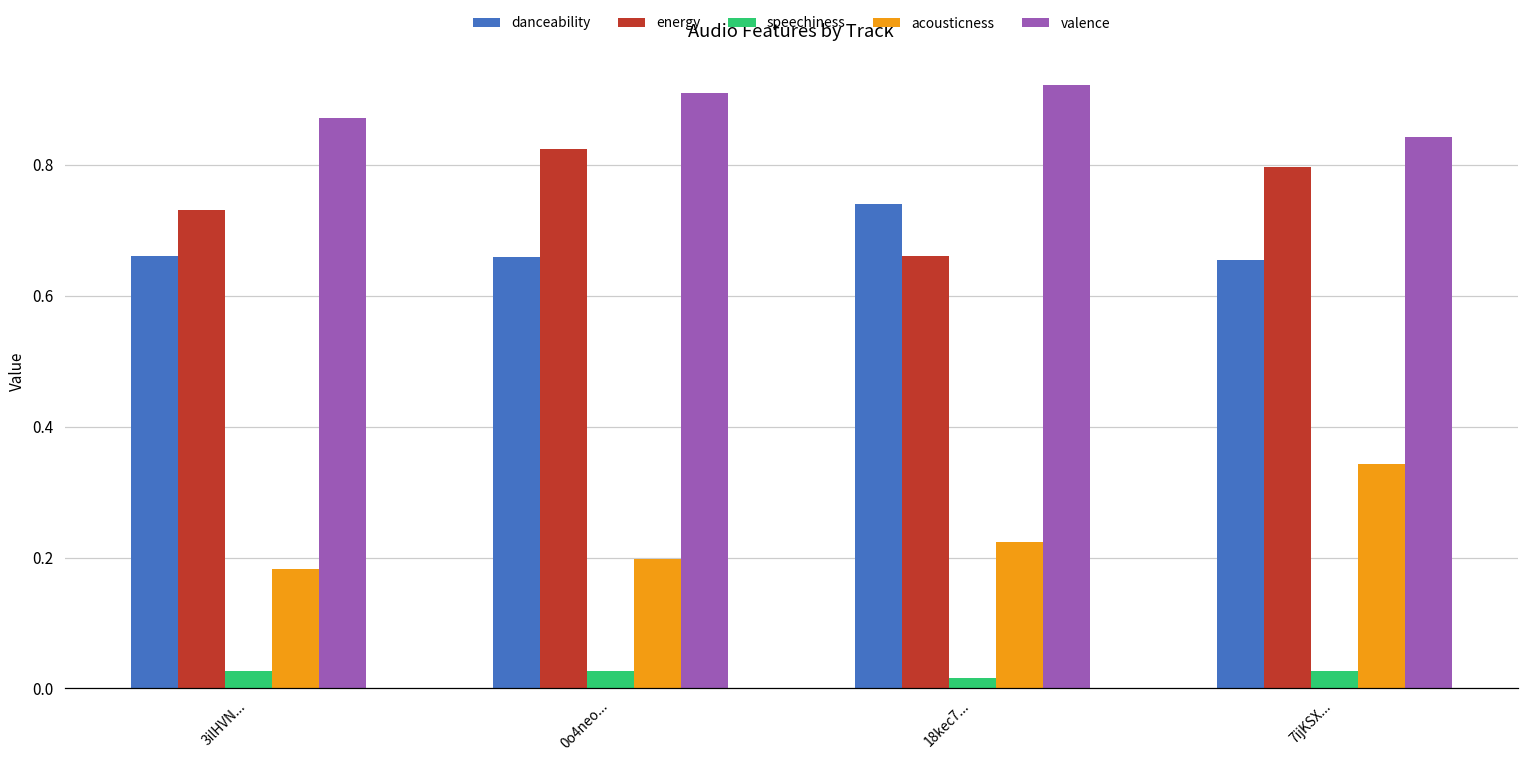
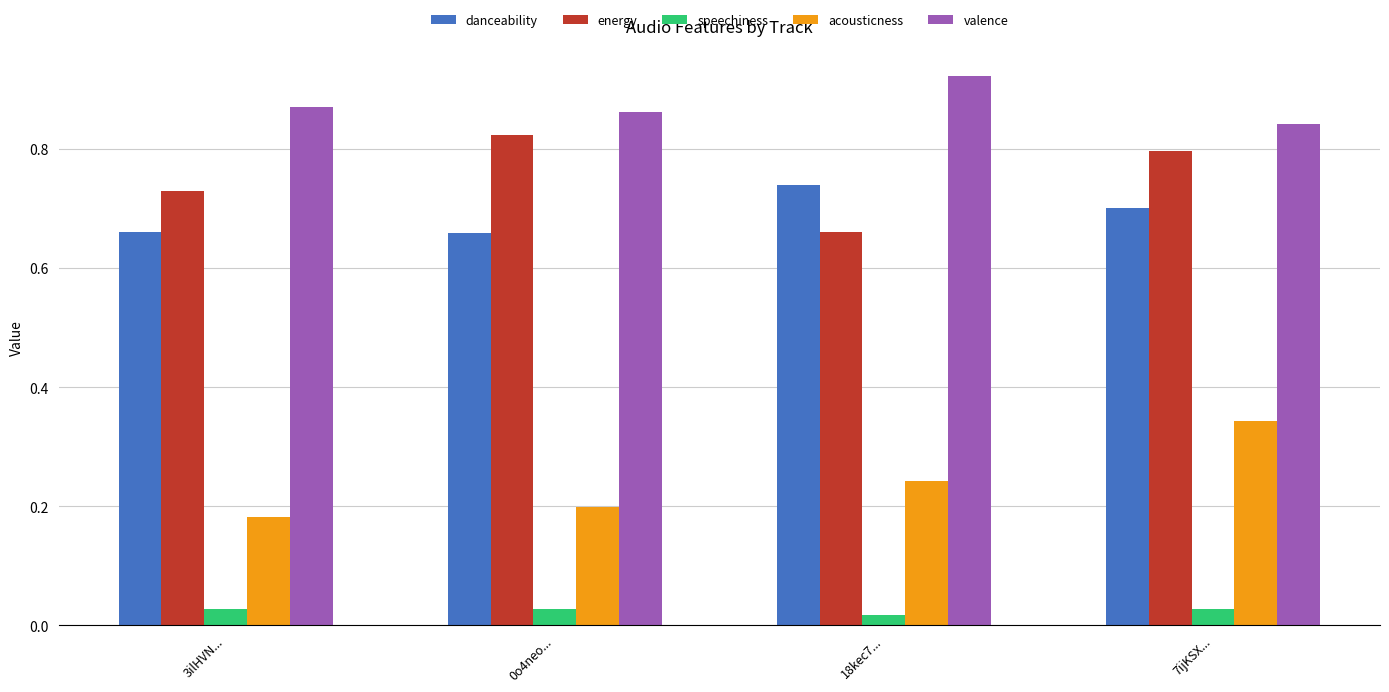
valence, 0o4neo...: 0.91 -> 0.86
acousticness, 18kec7...: 0.22 -> 0.24
danceability, 7ijKSX...: 0.65 -> 0.70
